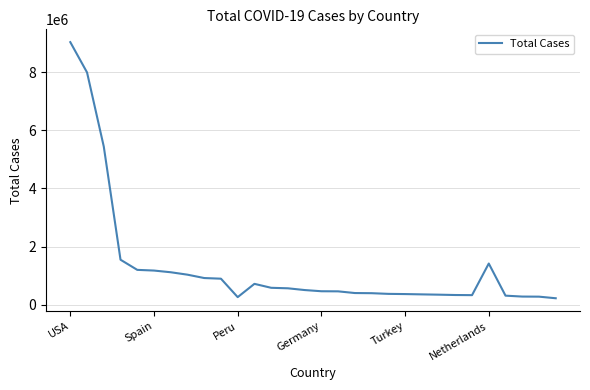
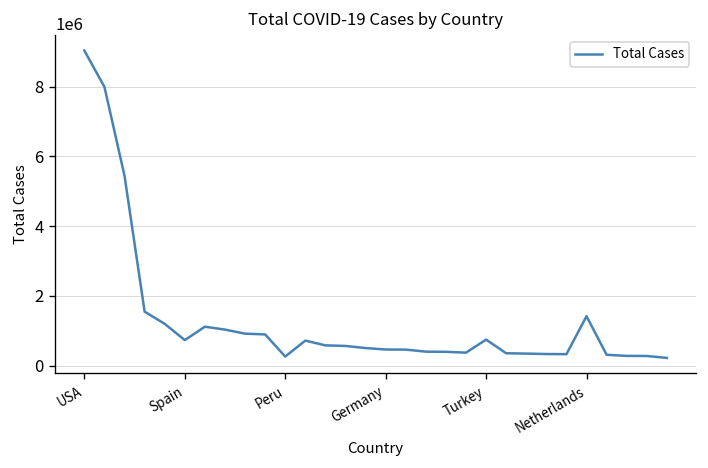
Spain: 1200000 -> 700000
Turkey: 400000 -> 700000
